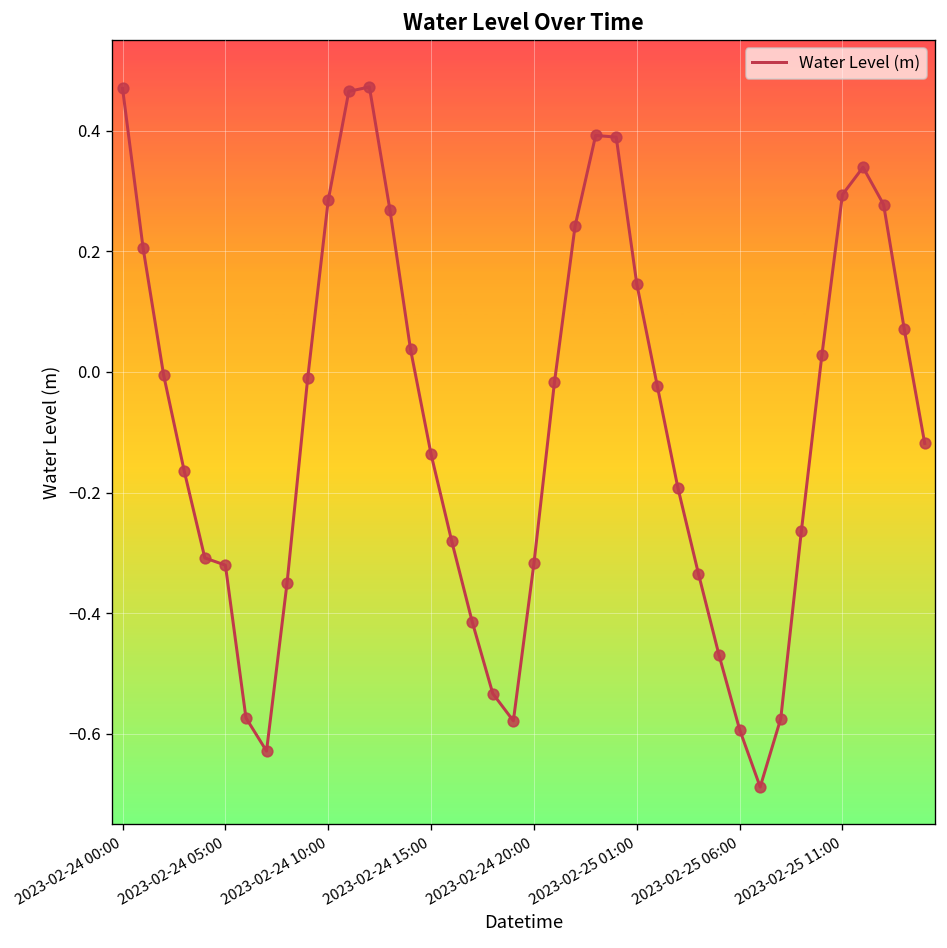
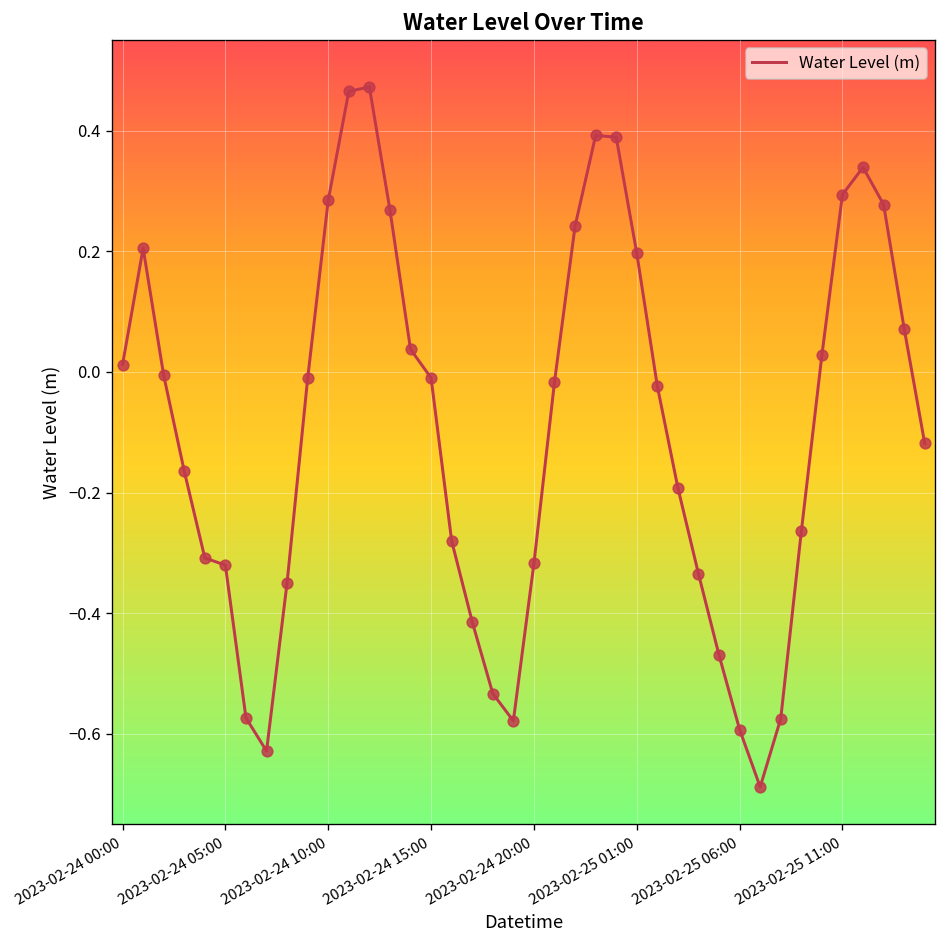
2023-02-24 00:00: 0.47 -> 0.01
2023-02-24 15:00: -0.14 -> -0.01
2023-02-25 01:00: 0.15 -> 0.20
